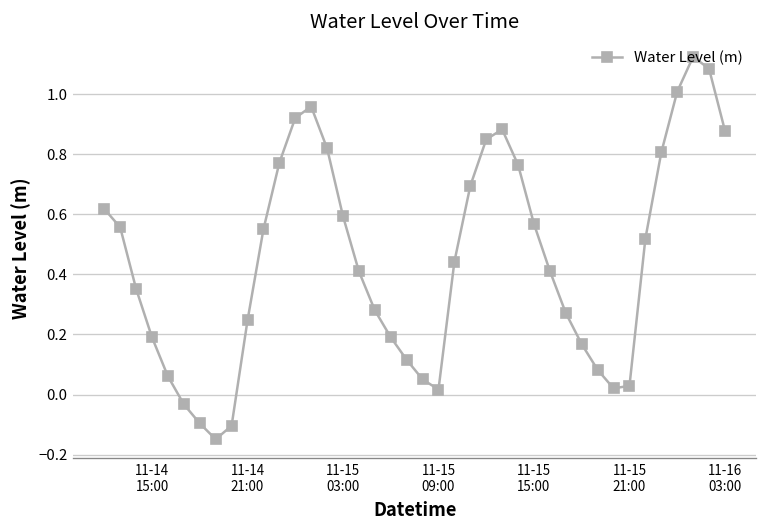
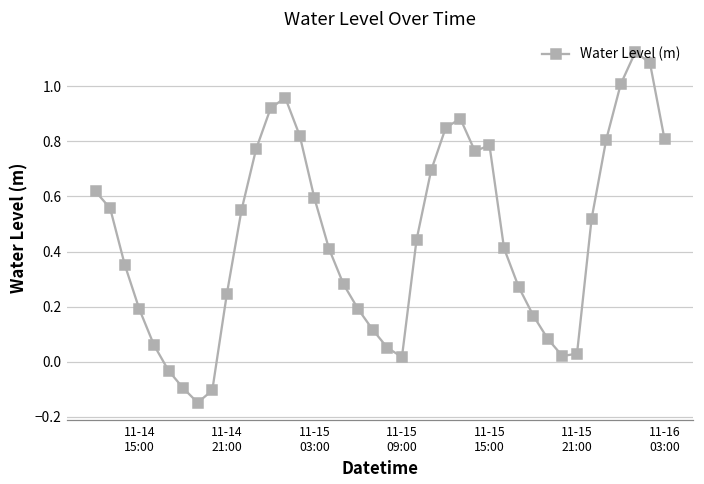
11-15 15:00: 0.57 -> 0.79
11-16 03:00: 0.88 -> 0.81
